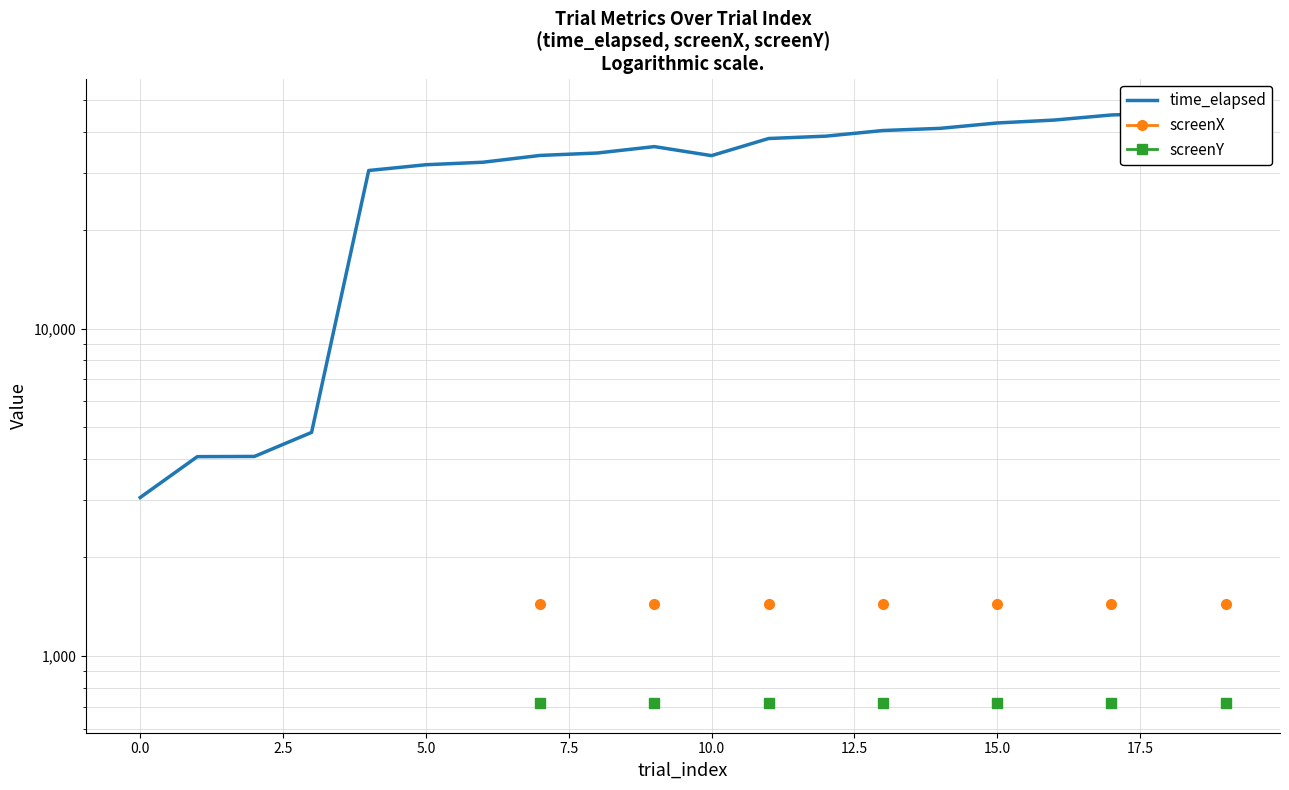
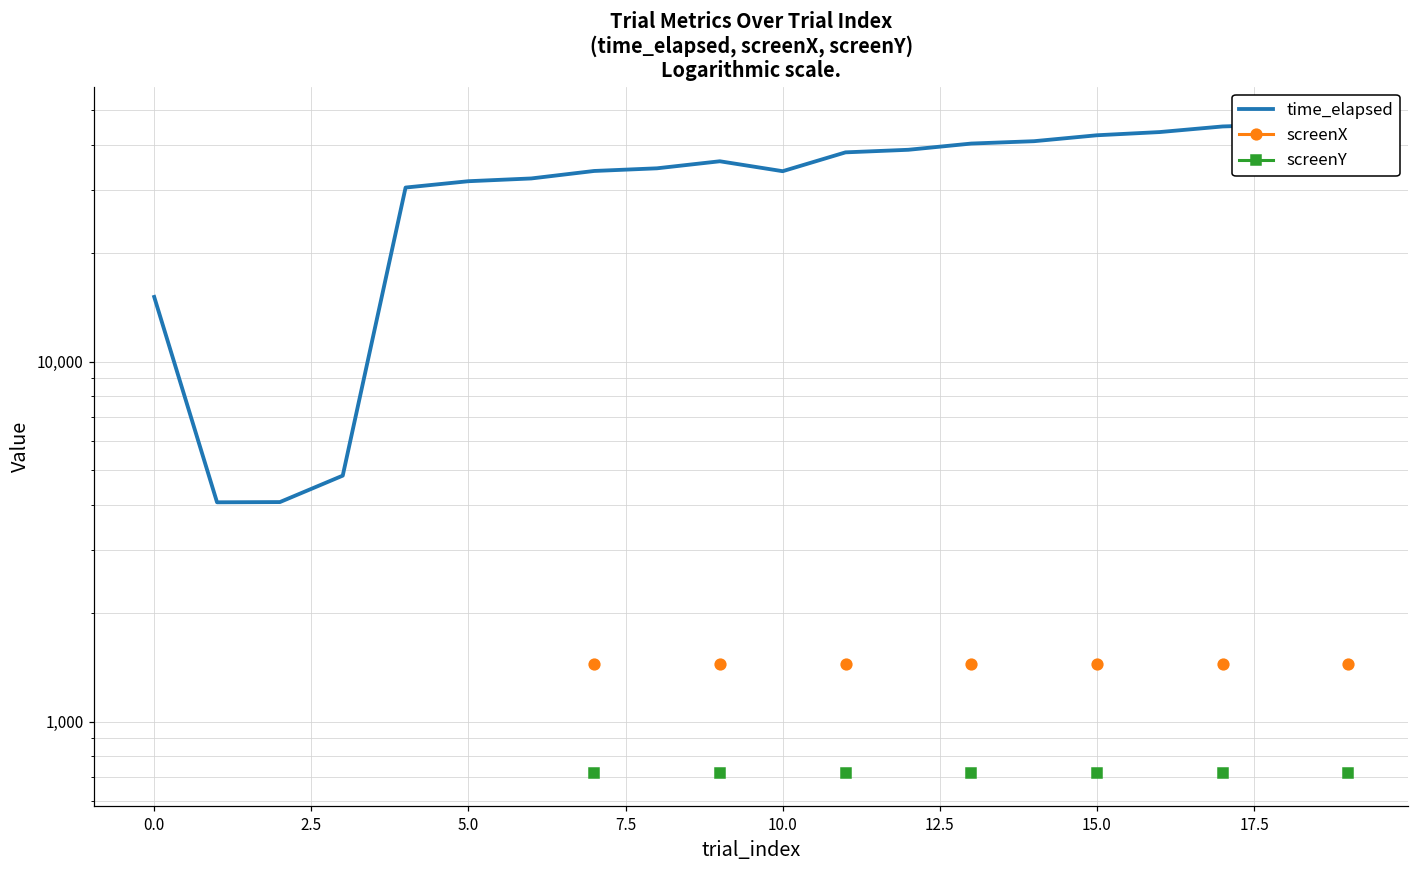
time_elapsed, 0.0: 3,000 -> 15,000
